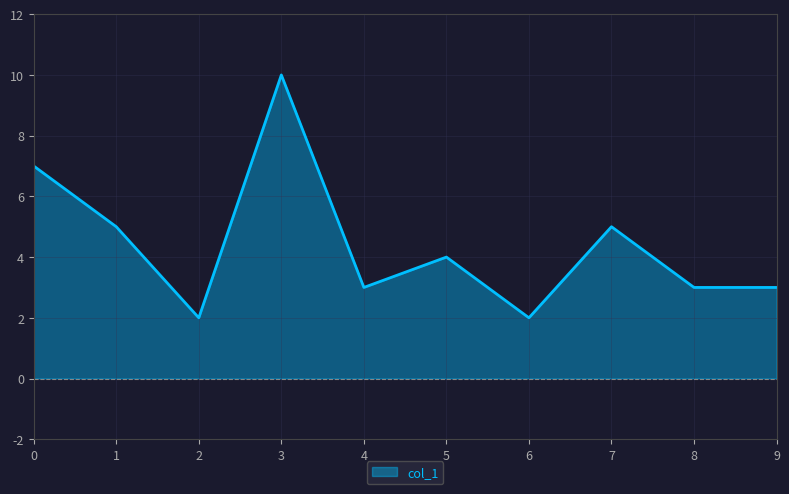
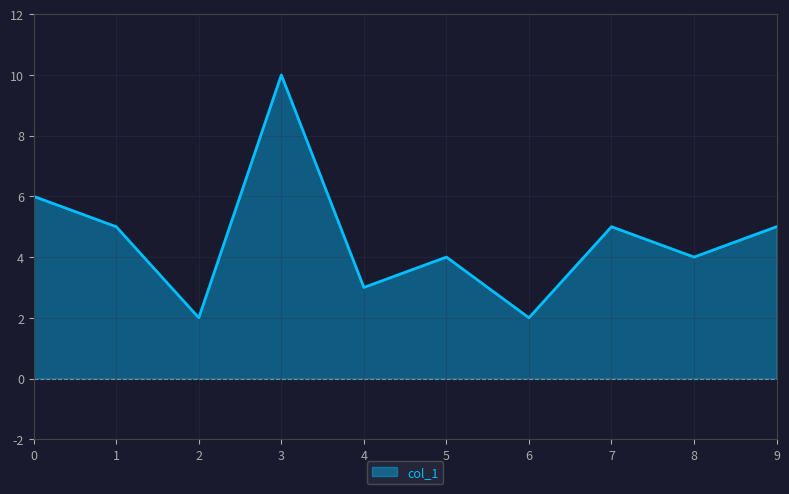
0: 7 -> 6
8: 3 -> 4
9: 3 -> 5
